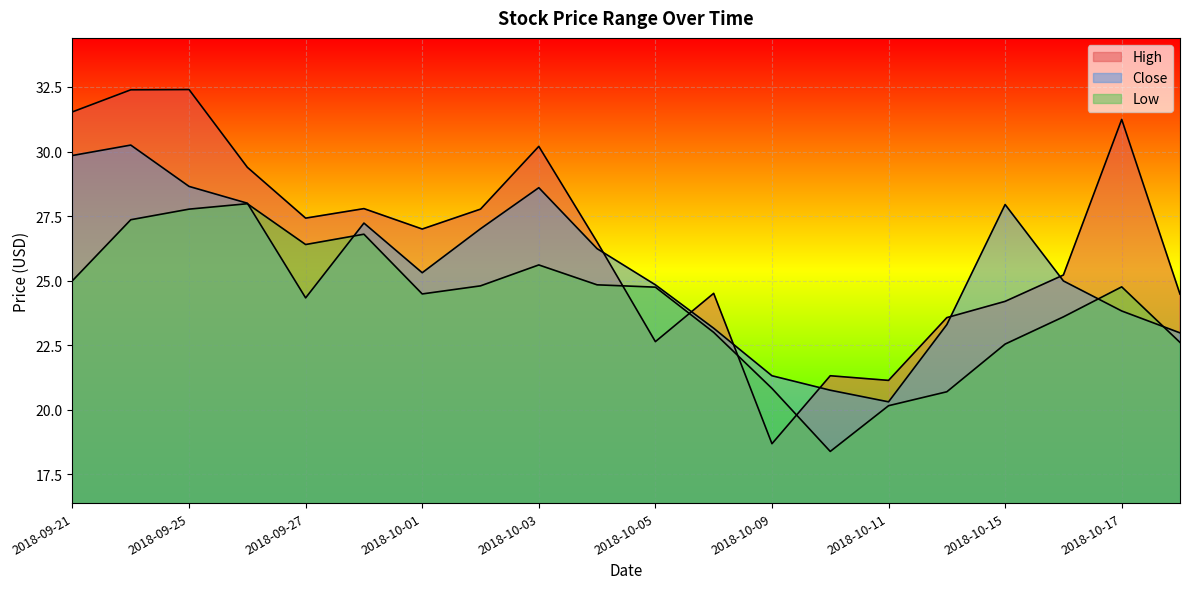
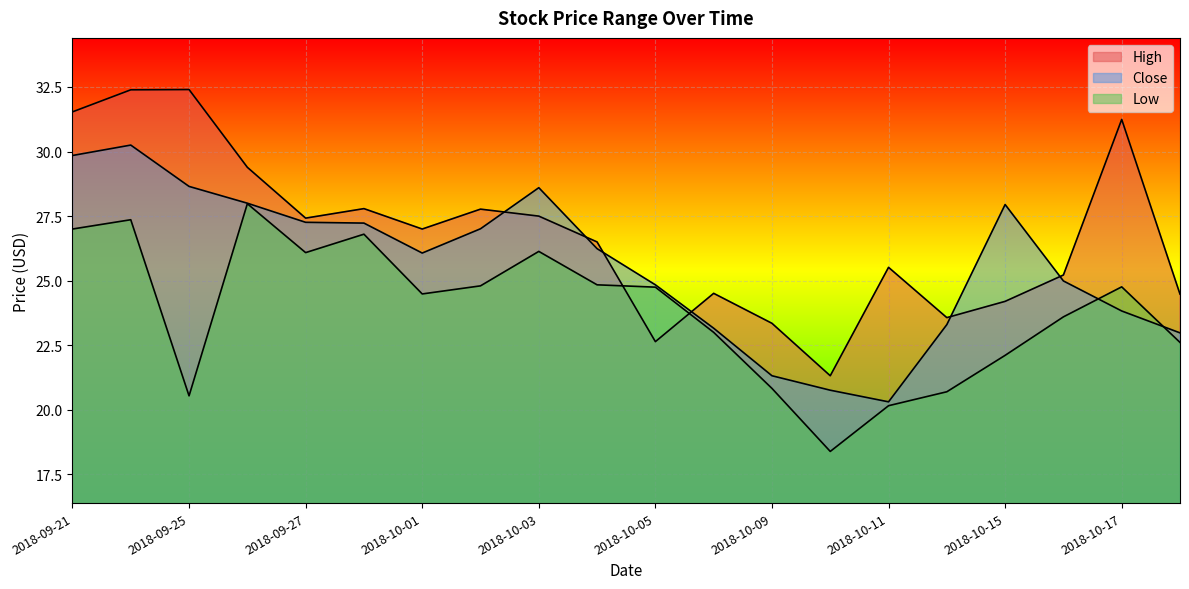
Low, 2018-09-21: 25 -> 27
Low, 2018-09-25: 27.8 -> 20.5
Close, 2018-09-27: 24.3 -> 27.3
Low, 2018-09-27: 26.4 -> 26.1
Close, 2018-10-01: 25.3 -> 26.1
High, 2018-10-03: 30.2 -> 27.5
Low, 2018-10-03: 25.6 -> 26.1
High, 2018-10-09: 18.7 -> 23.4
High, 2018-10-11: 21.1 -> 25.5
Low, 2018-10-15: 22.5 -> 22.1
